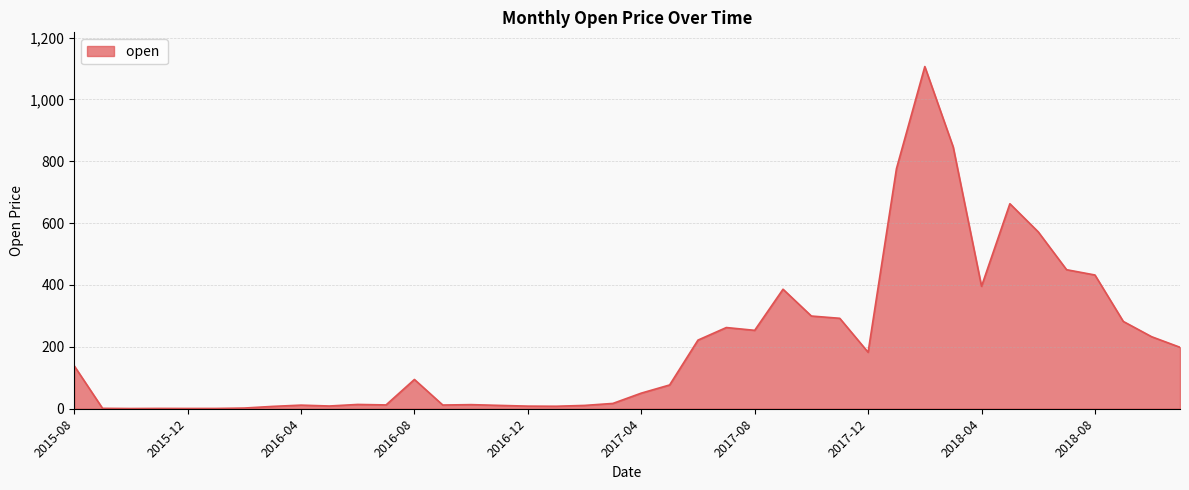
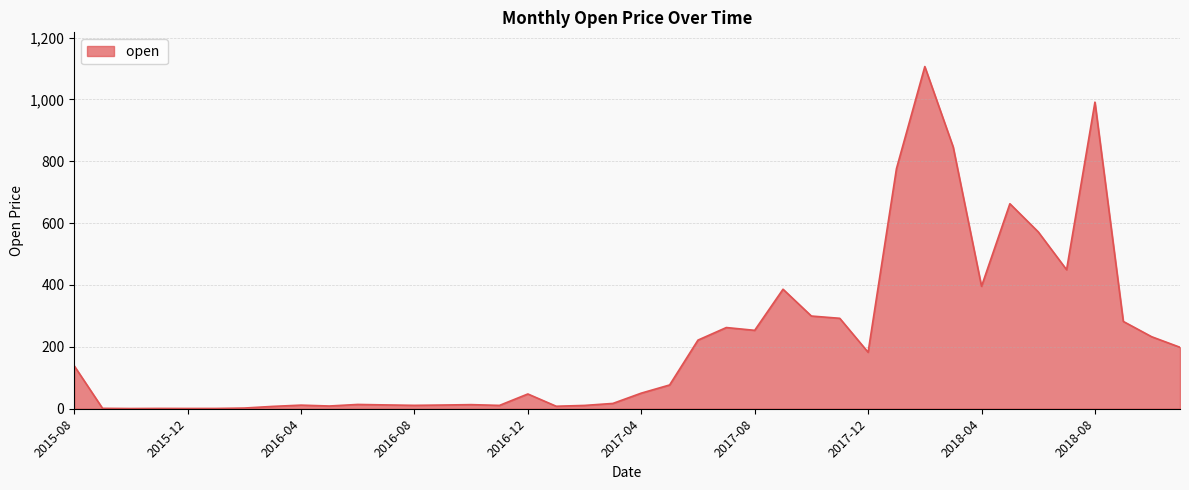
2016-08: 90 -> 10
2016-12: 10 -> 50
2018-08: 430 -> 990
